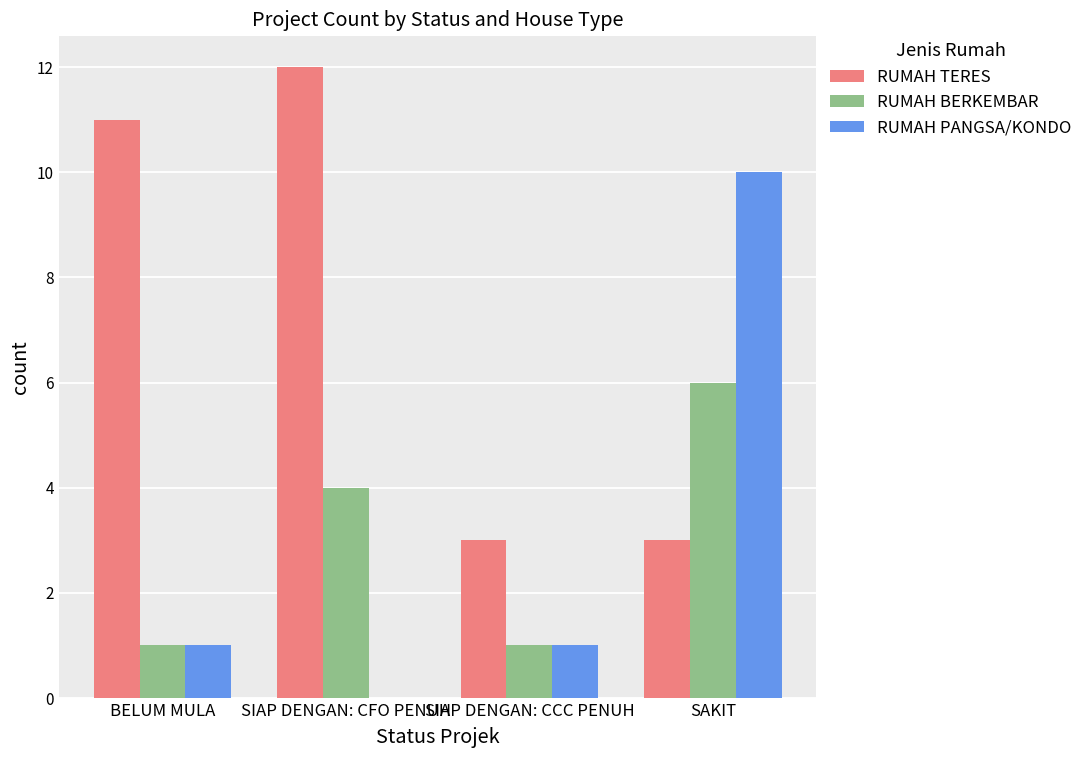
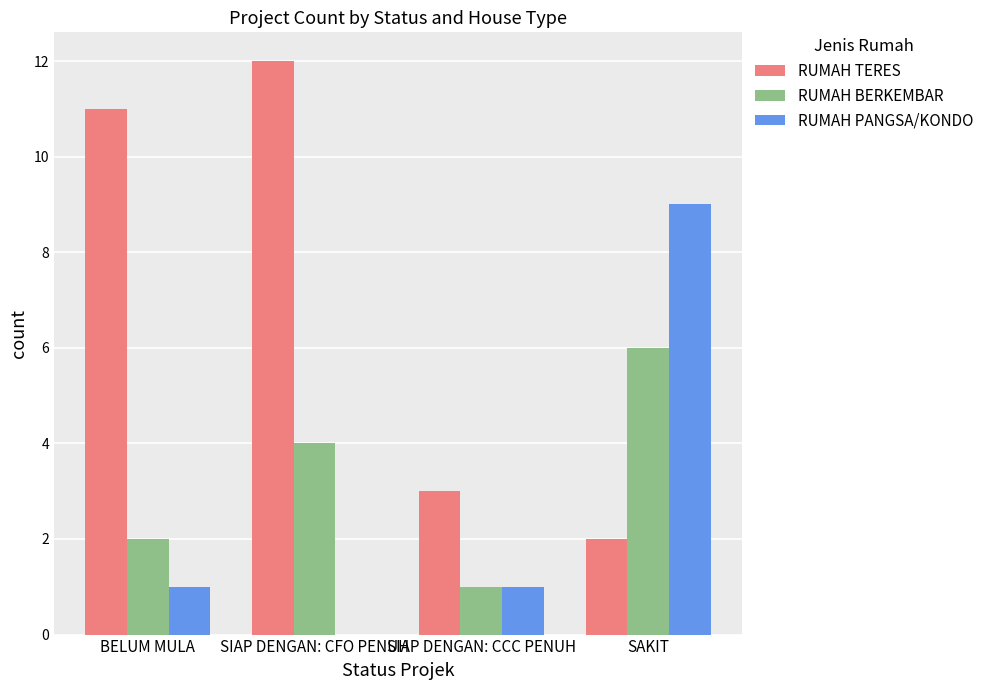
RUMAH BERKEMBAR, BELUM MULA: 1 -> 2
RUMAH TERES, SAKIT: 3 -> 2
RUMAH PANGSA/KONDO, SAKIT: 10 -> 9
